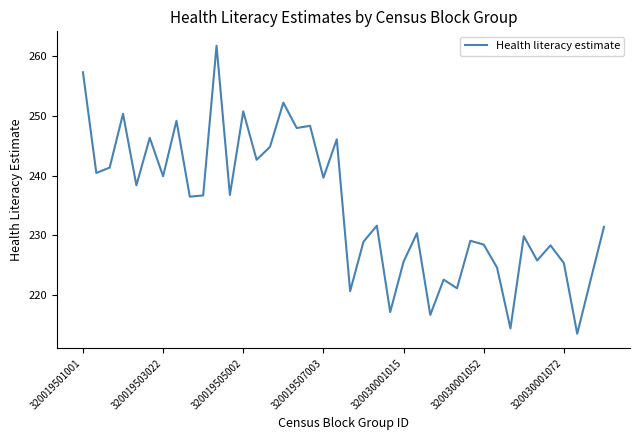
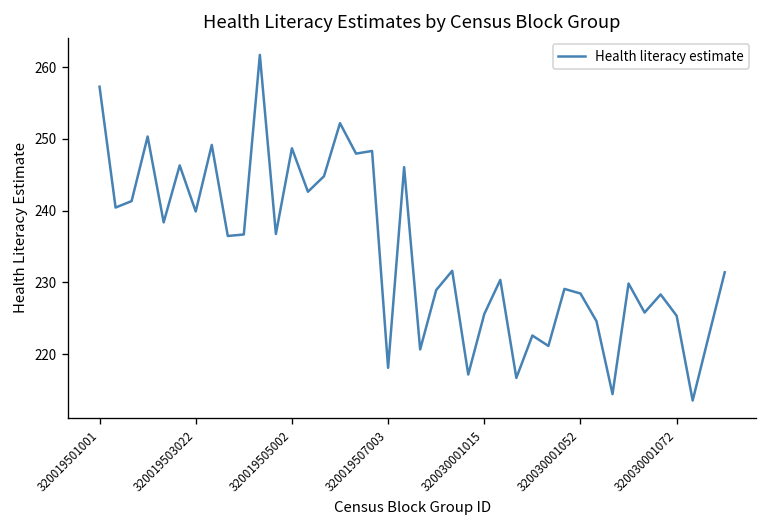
320019505002: 251 -> 249
320019507003: 240 -> 218
